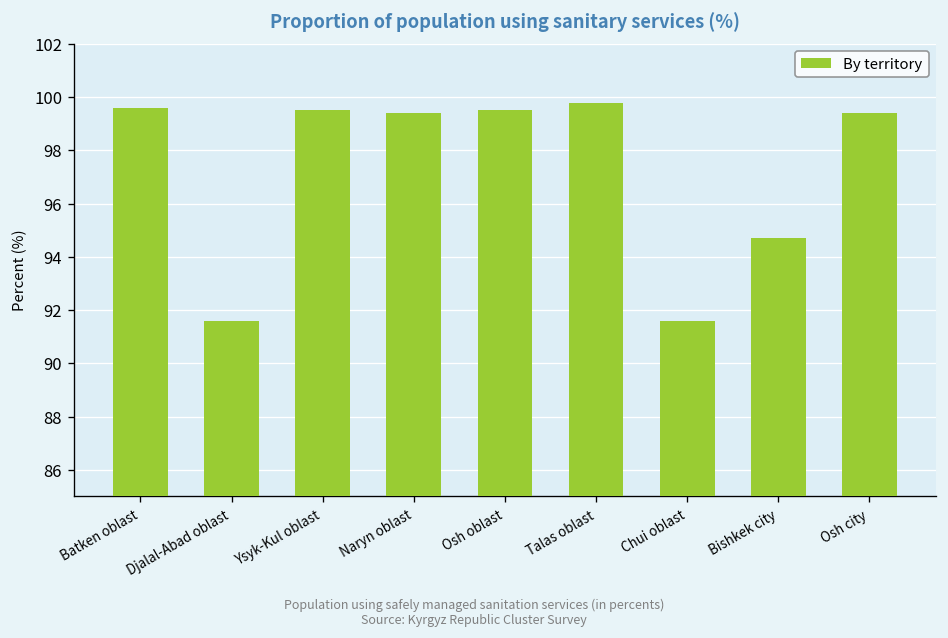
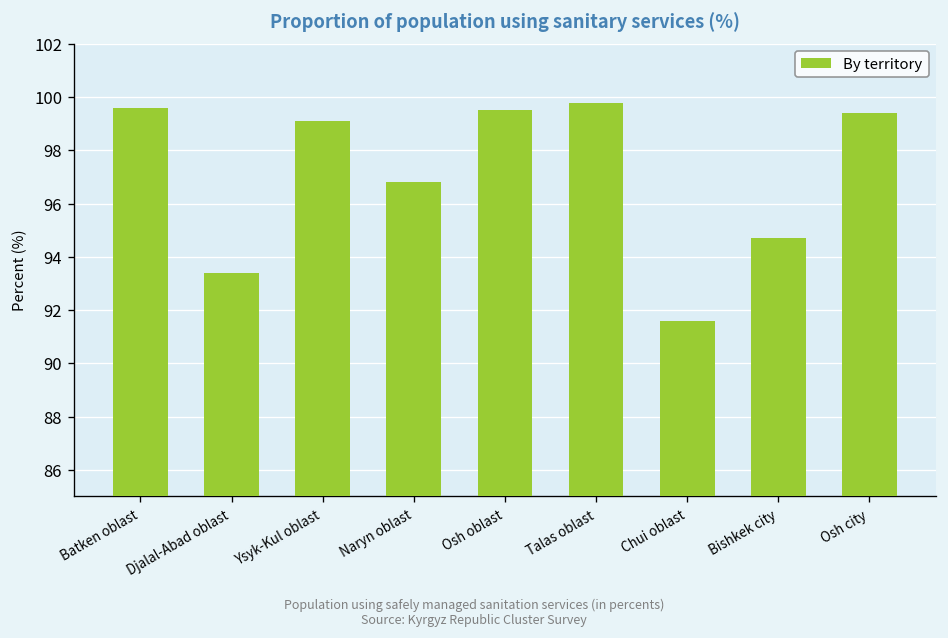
Djalal-Abad oblast: 91.6 -> 93.4
Ysyk-Kul oblast: 99.5 -> 99.1
Naryn oblast: 99.4 -> 96.8
